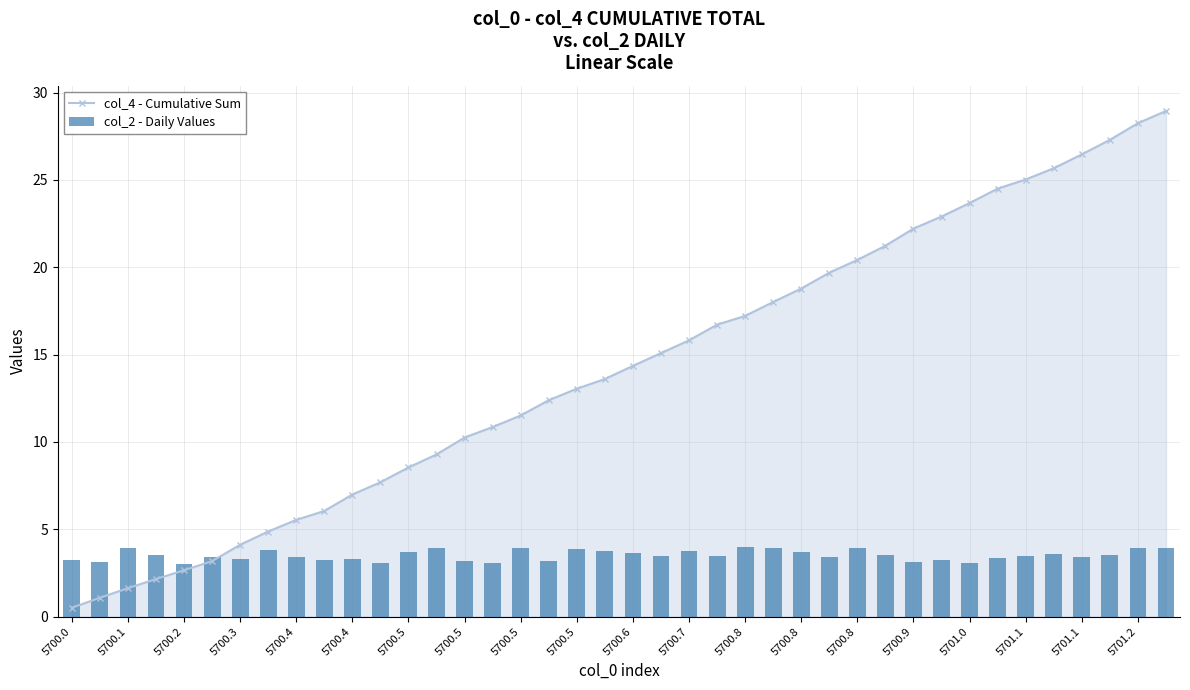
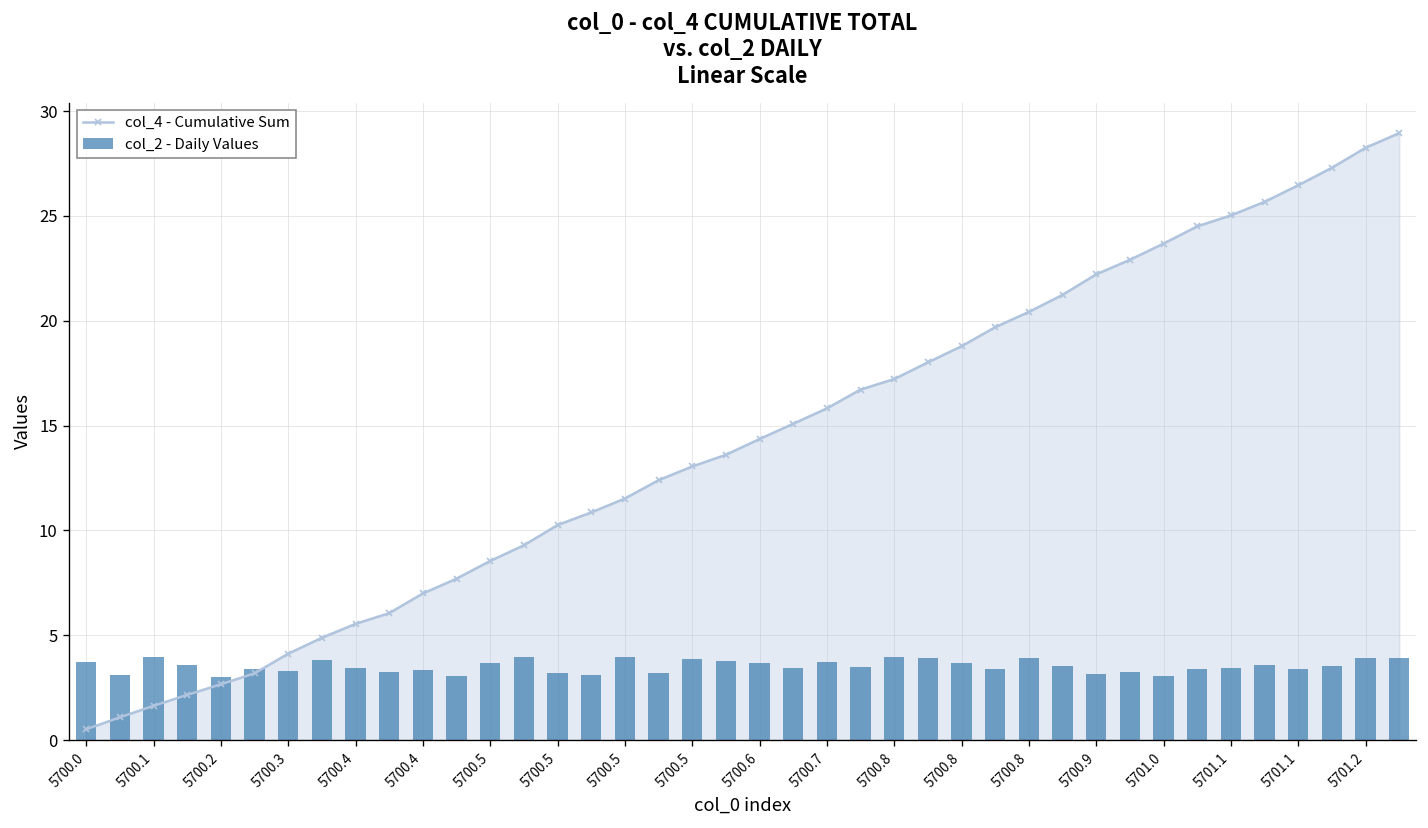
col_2 - Daily Values, 5700.0: 3.2 -> 3.7
